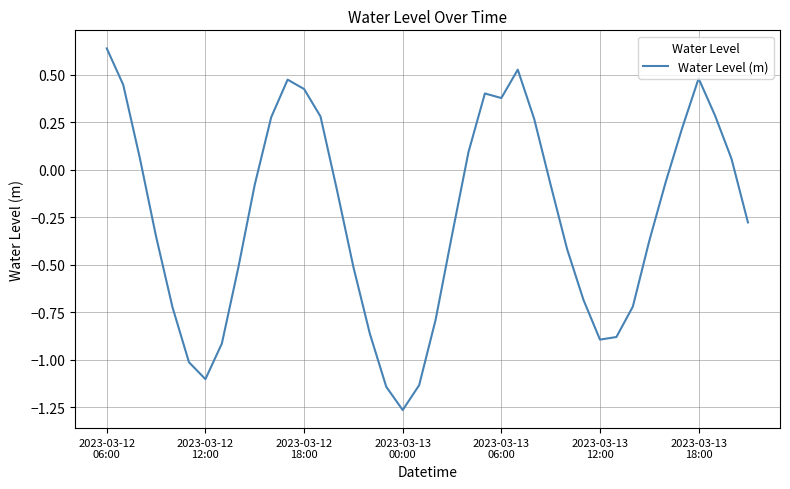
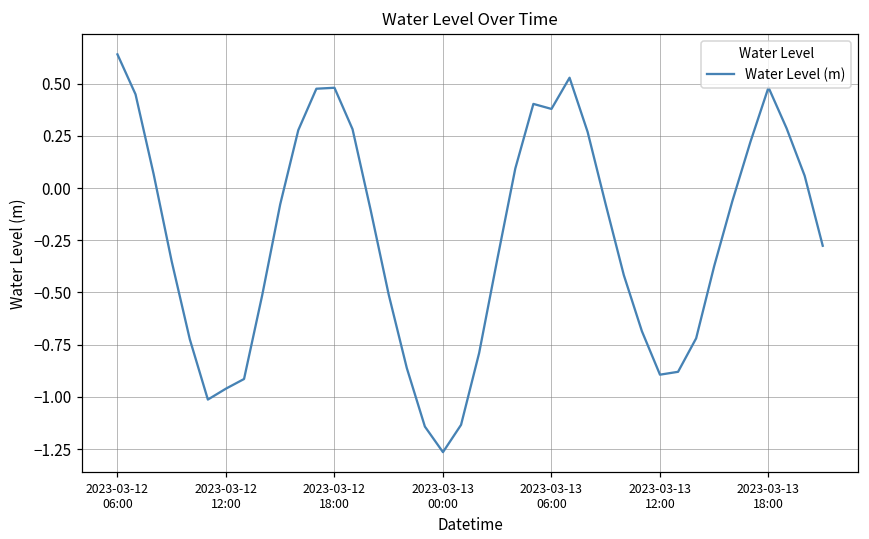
2023-03-12 12:00: -1.10 -> -0.96
2023-03-12 18:00: 0.43 -> 0.48
